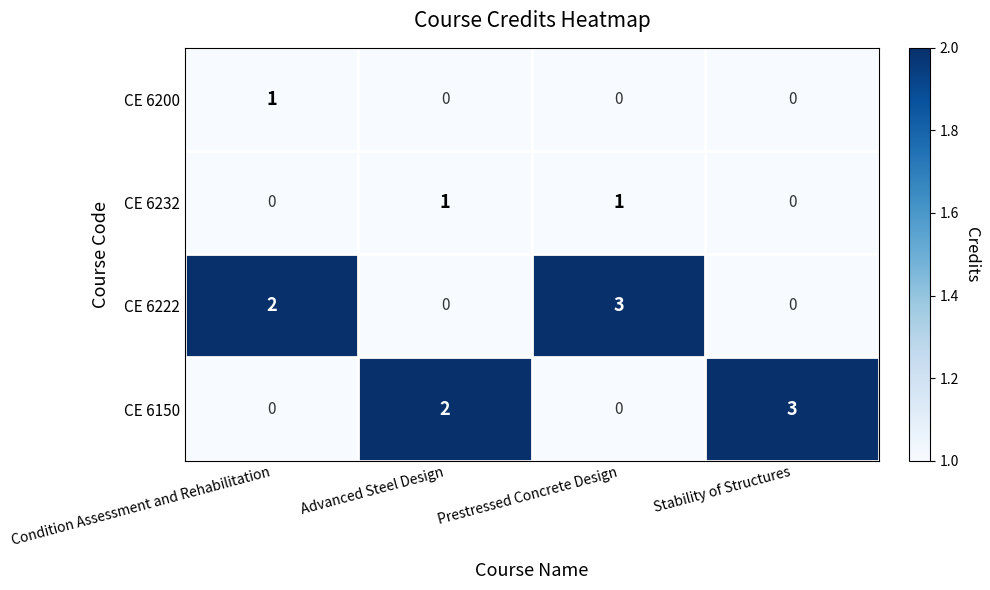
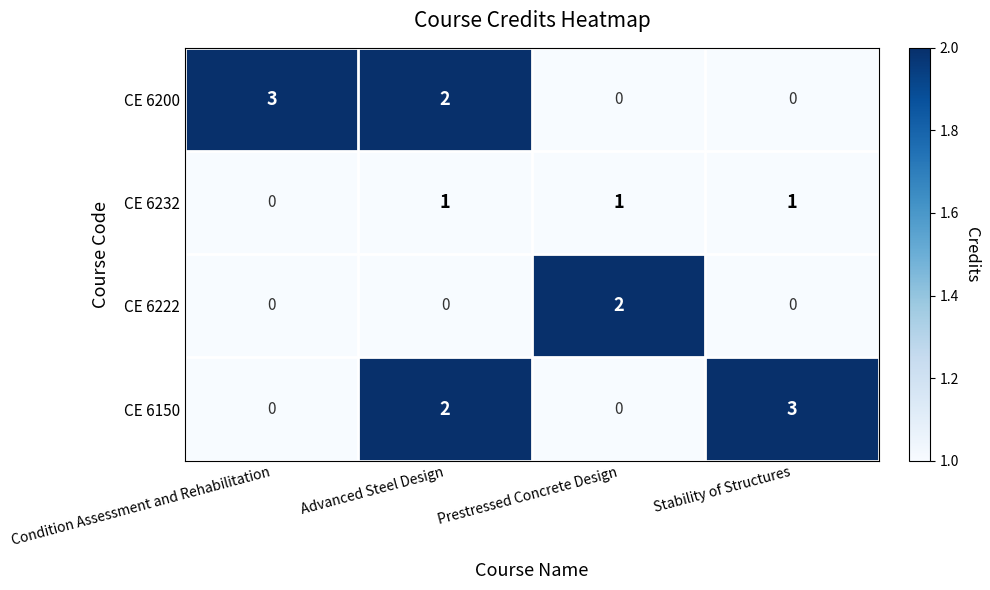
CE 6200, Condition Assessment and Rehabilitation: 1 -> 3
CE 6200, Advanced Steel Design: 0 -> 2
CE 6232, Stability of Structures: 0 -> 1
CE 6222, Condition Assessment and Rehabilitation: 2 -> 0
CE 6222, Prestressed Concrete Design: 3 -> 2
